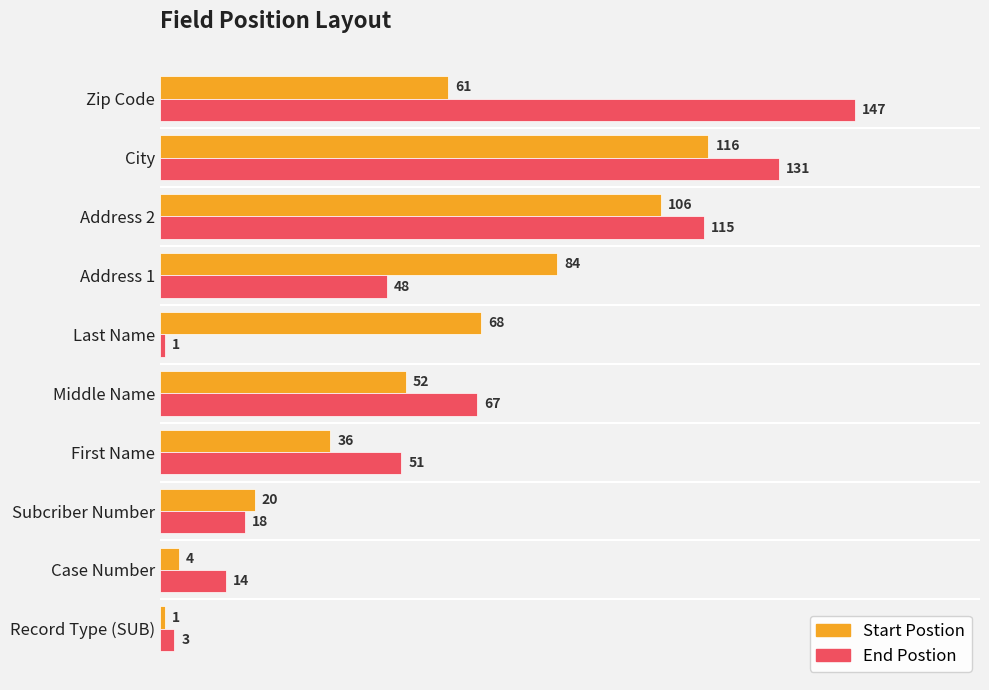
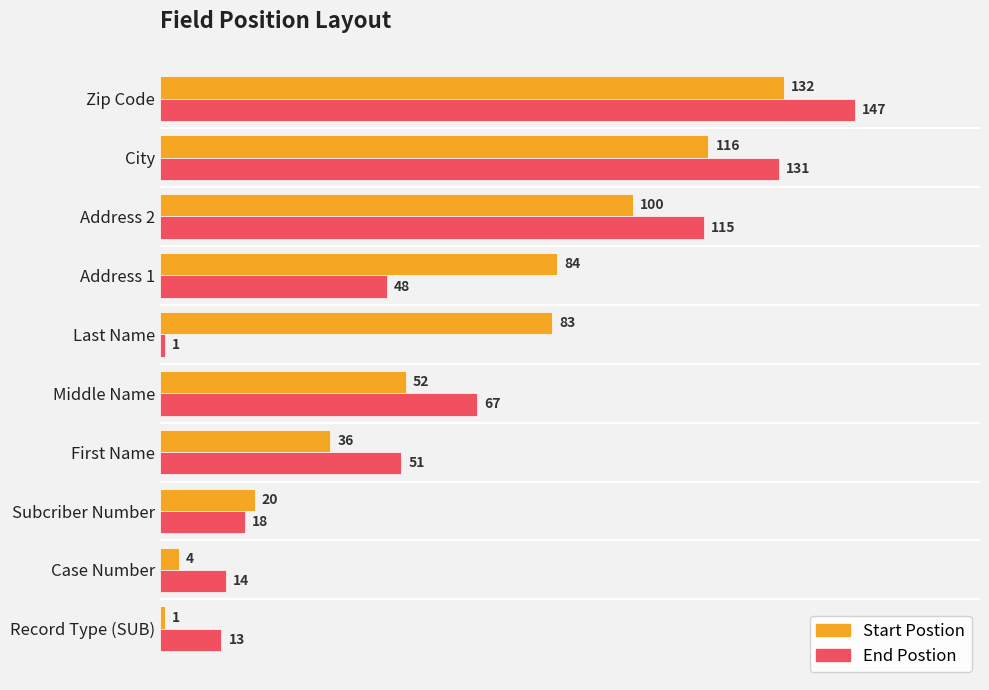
Start Postion, Zip Code: 61 -> 132
Start Postion, Address 2: 106 -> 100
Start Postion, Last Name: 68 -> 83
End Postion, Record Type (SUB): 3 -> 13
